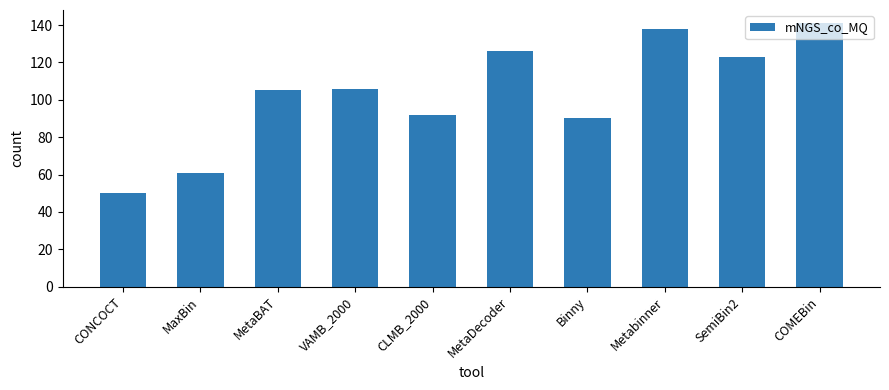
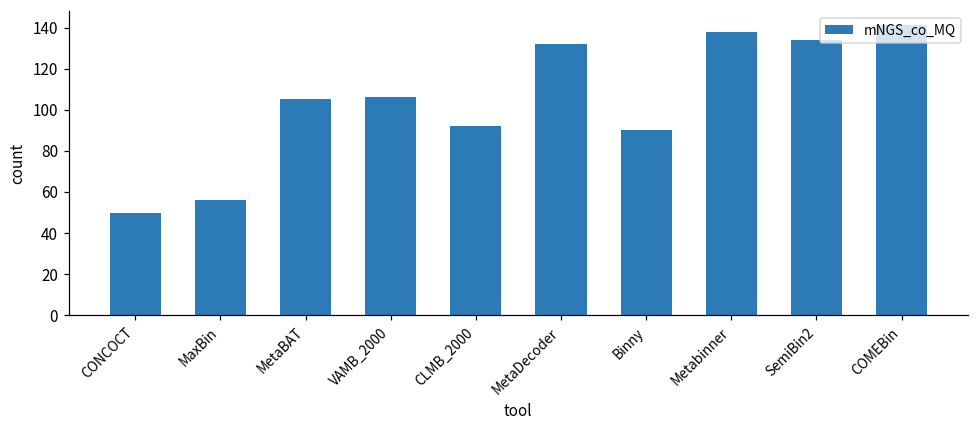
MaxBin: 61 -> 56
MetaDecoder: 126 -> 132
SemiBin2: 123 -> 134
